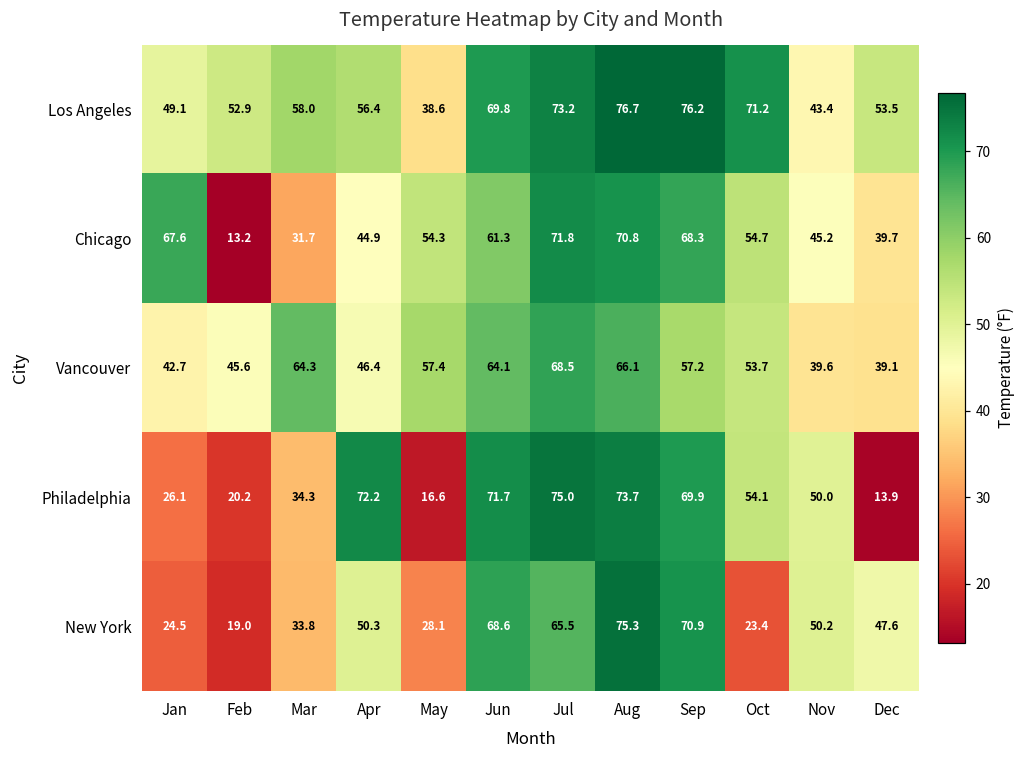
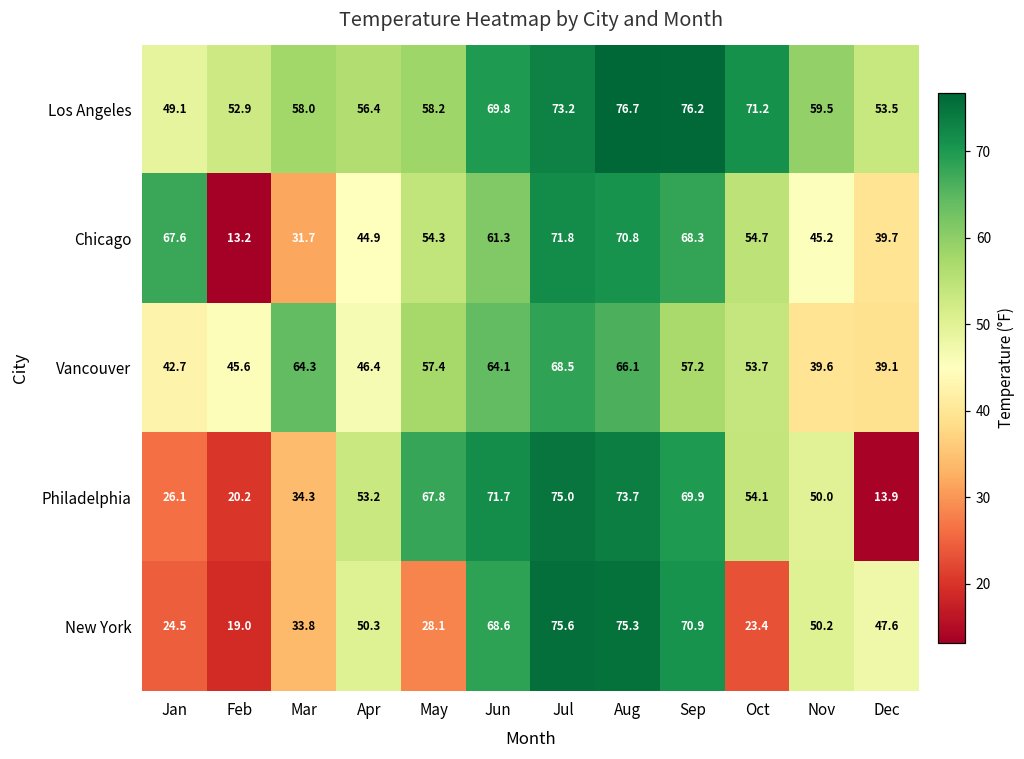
Los Angeles, May: 38.6 -> 58.2
Los Angeles, Nov: 43.4 -> 59.5
Philadelphia, Apr: 72.2 -> 53.2
Philadelphia, May: 16.6 -> 67.8
New York, Jul: 65.5 -> 75.6
